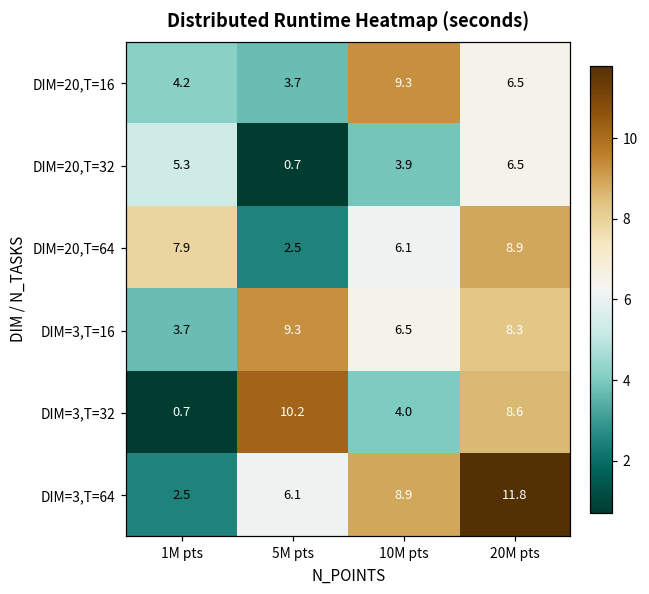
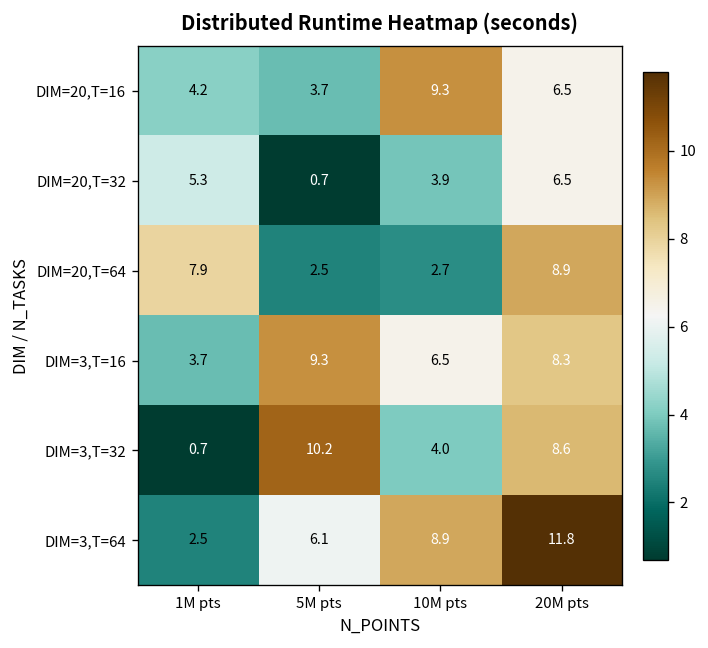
DIM=20,T=64, 10M pts: 6.1 -> 2.7
